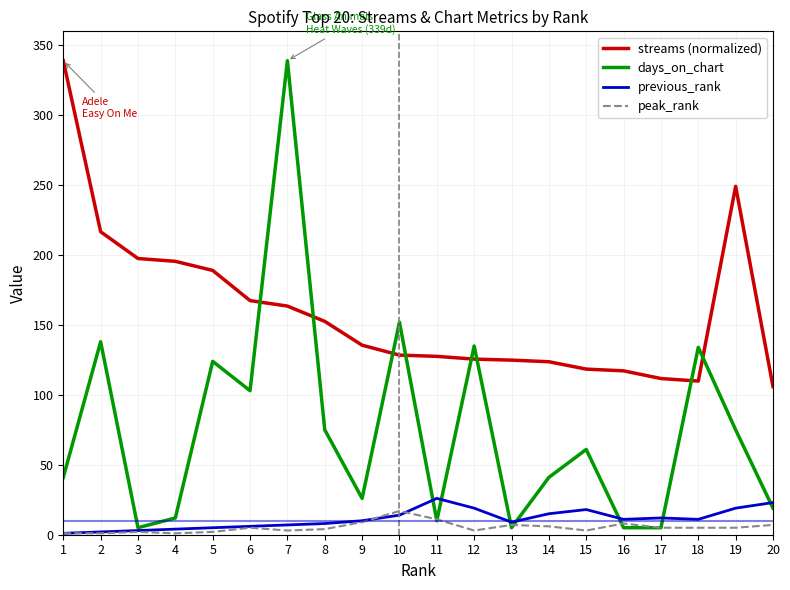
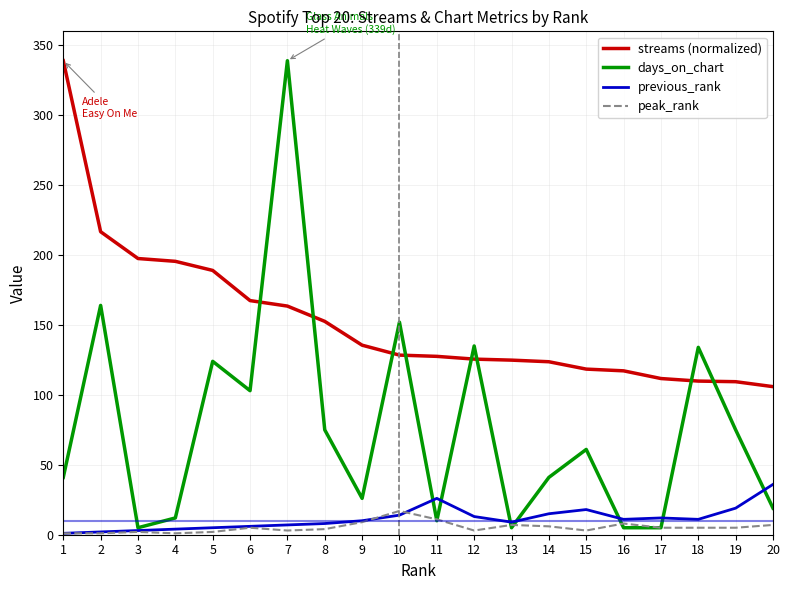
days_on_chart, 2: 138 -> 164
previous_rank, 12: 19 -> 13
streams (normalized), 19: 249 -> 109
previous_rank, 20: 23 -> 36
